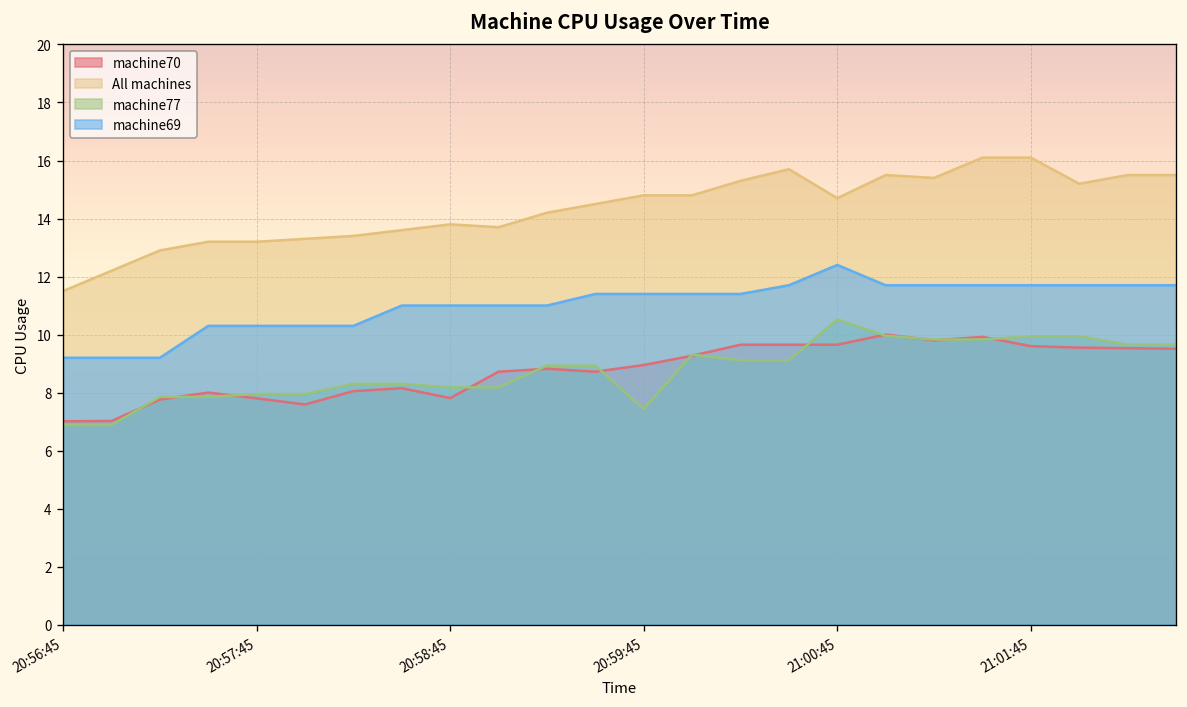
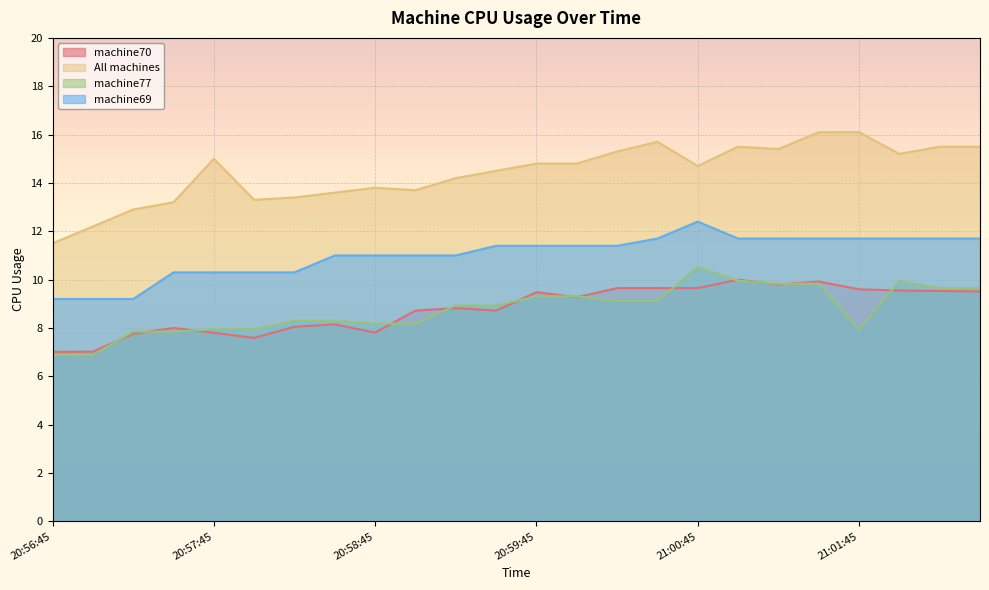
All machines, 20:57:45: 13.2 -> 15.0
machine70, 20:59:45: 9.0 -> 9.5
machine77, 20:59:45: 7.4 -> 9.3
machine77, 21:01:45: 9.9 -> 7.9
